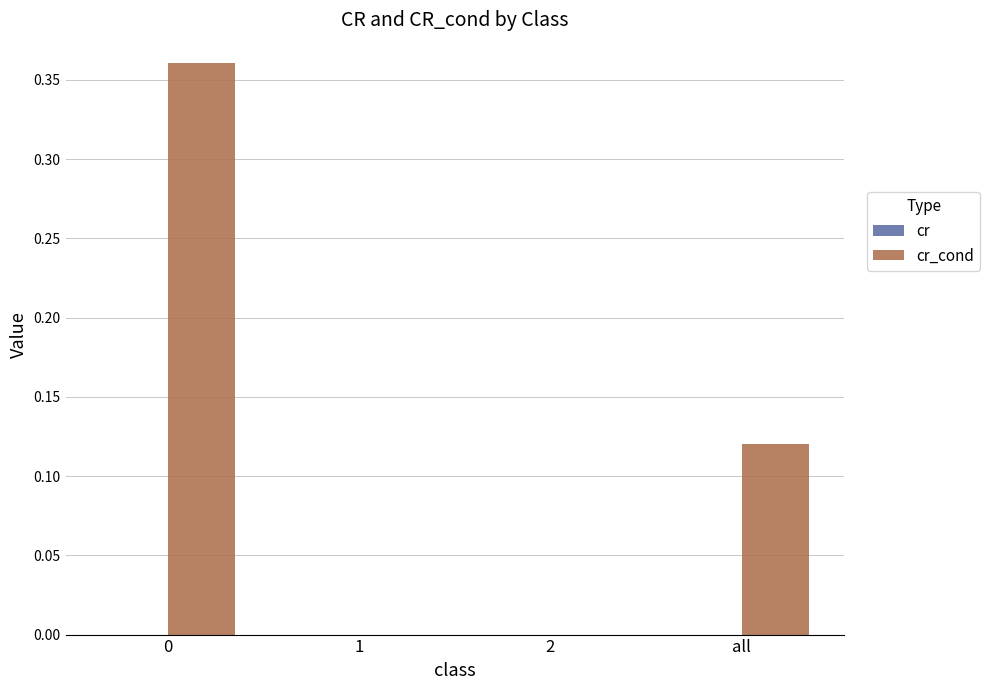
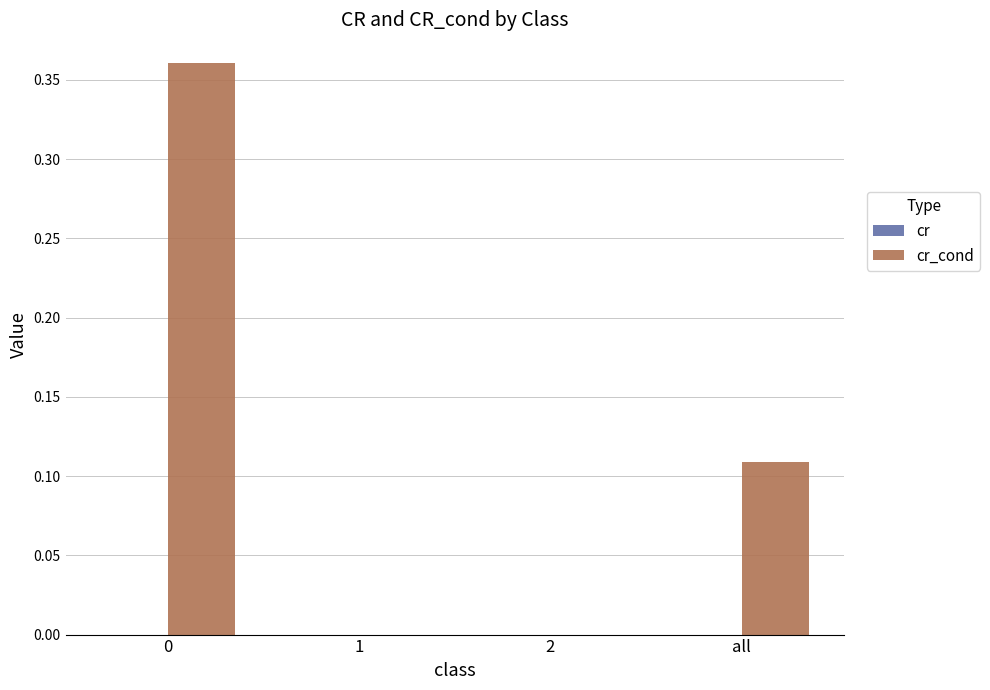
cr_cond, all: 0.120 -> 0.109
